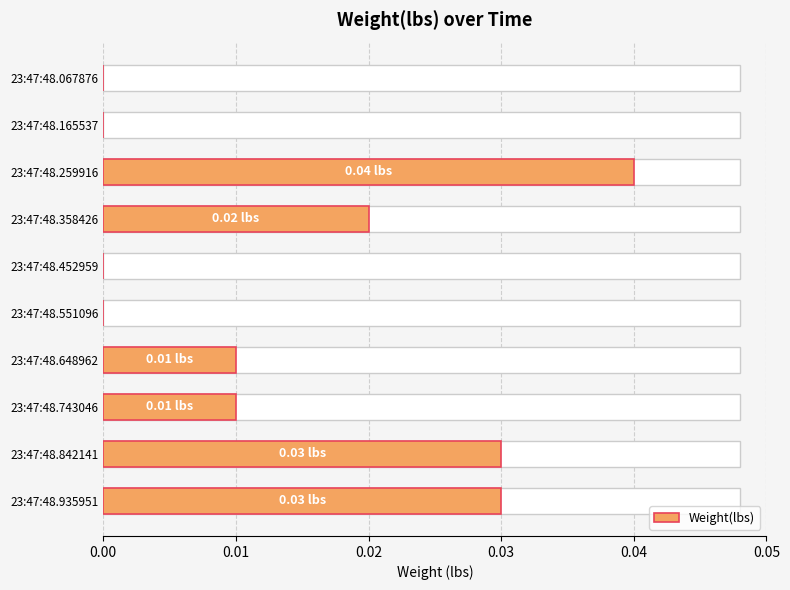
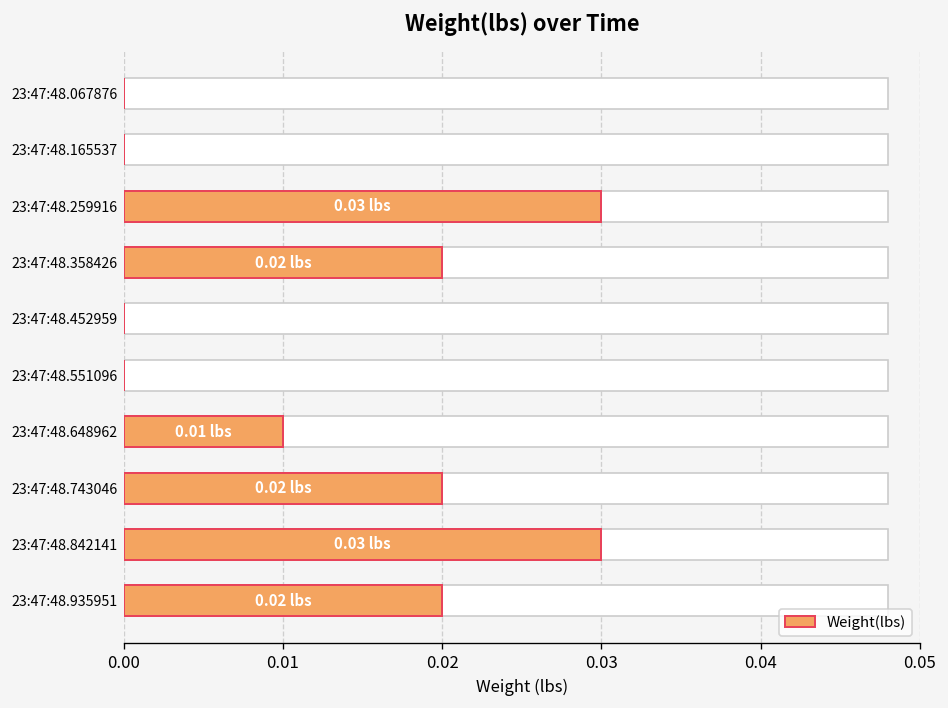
Weight(lbs), 23:47:48.259916: 0.04 -> 0.03
Weight(lbs), 23:47:48.743046: 0.01 -> 0.02
Weight(lbs), 23:47:48.935951: 0.03 -> 0.02
